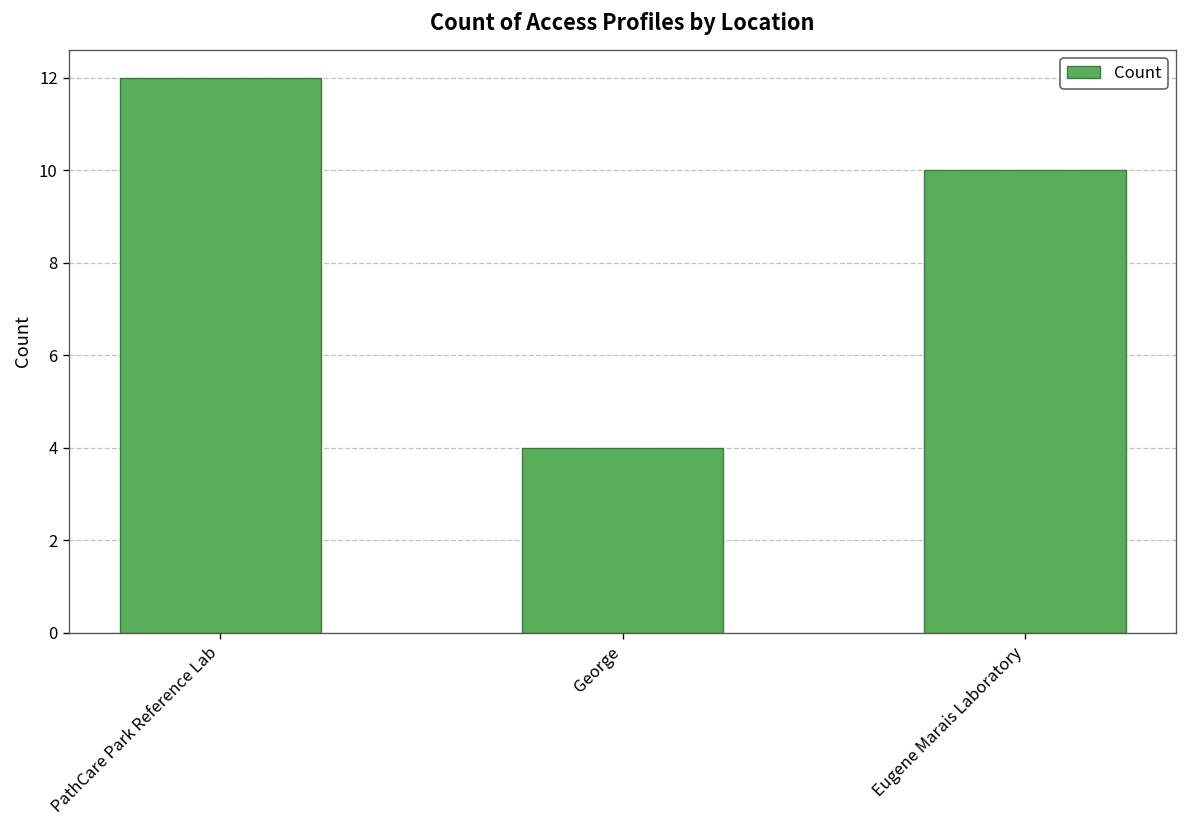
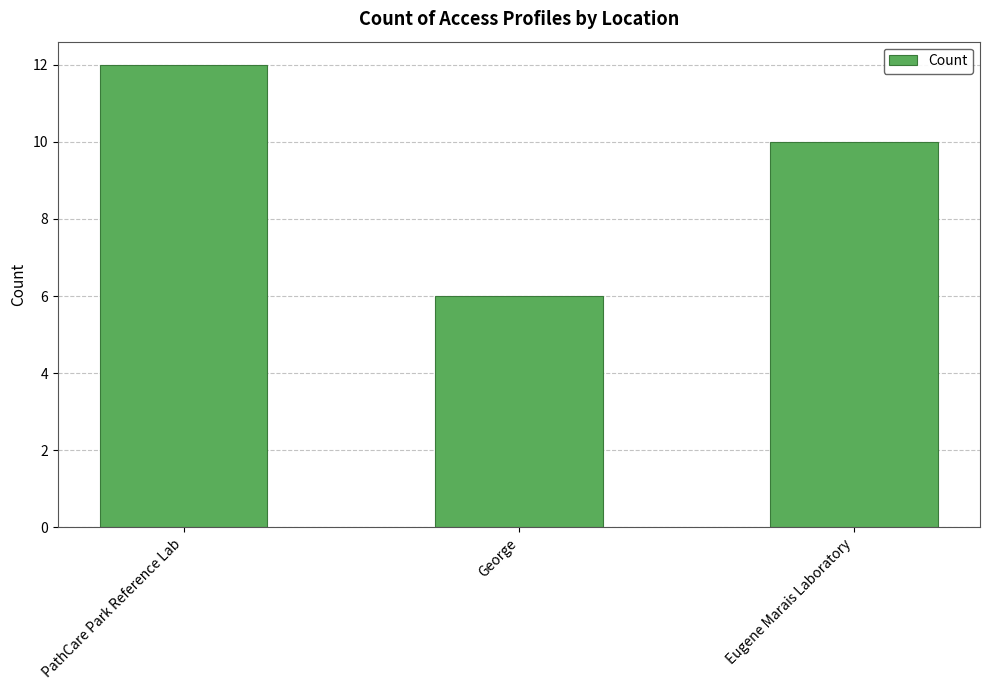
George: 4 -> 6
